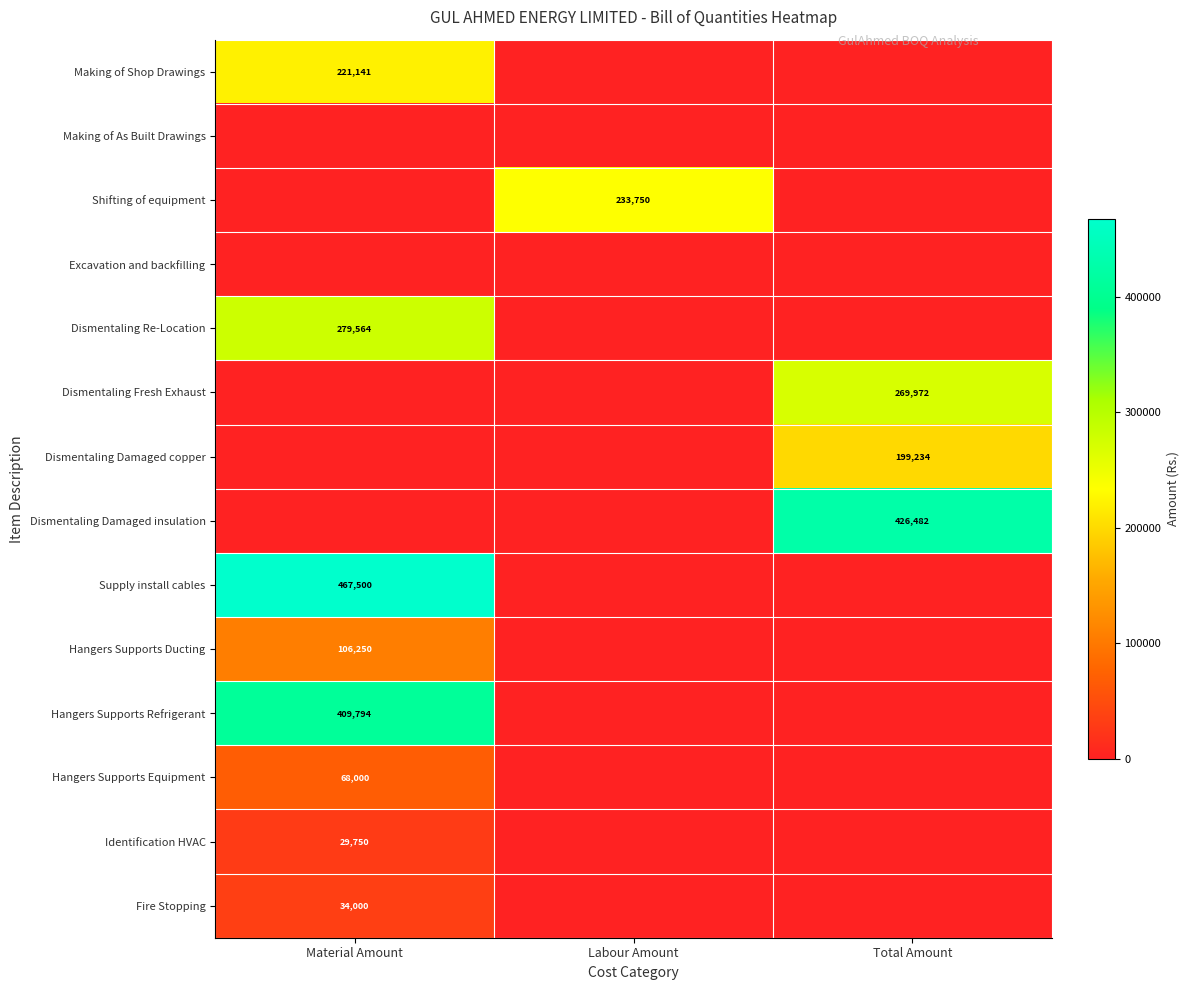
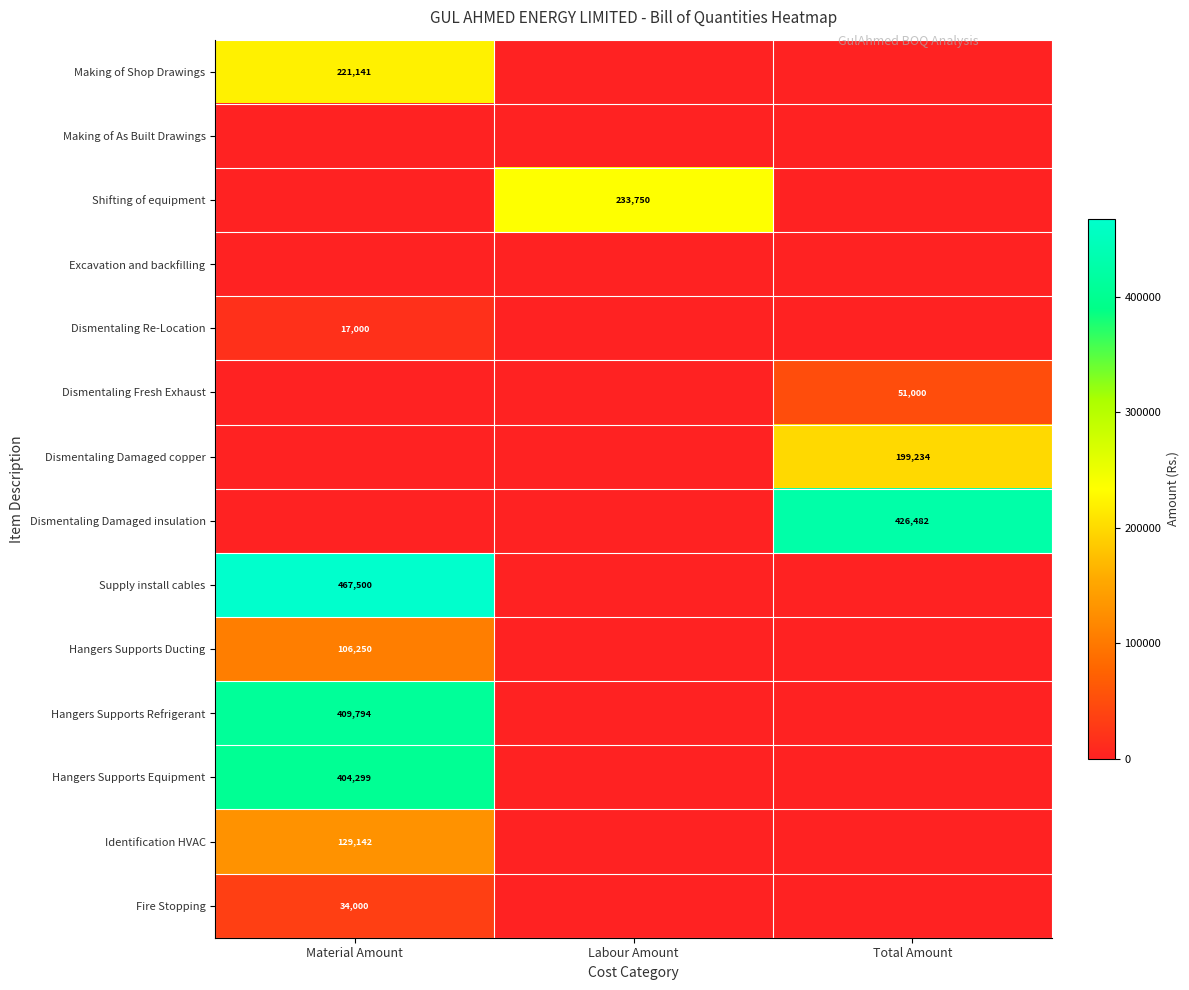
Dismentaling Re-Location, Material Amount: 279,564 -> 17,000
Dismentaling Fresh Exhaust, Total Amount: 269,972 -> 51,000
Hangers Supports Equipment, Material Amount: 68,000 -> 404,299
Identification HVAC, Material Amount: 29,750 -> 129,142
